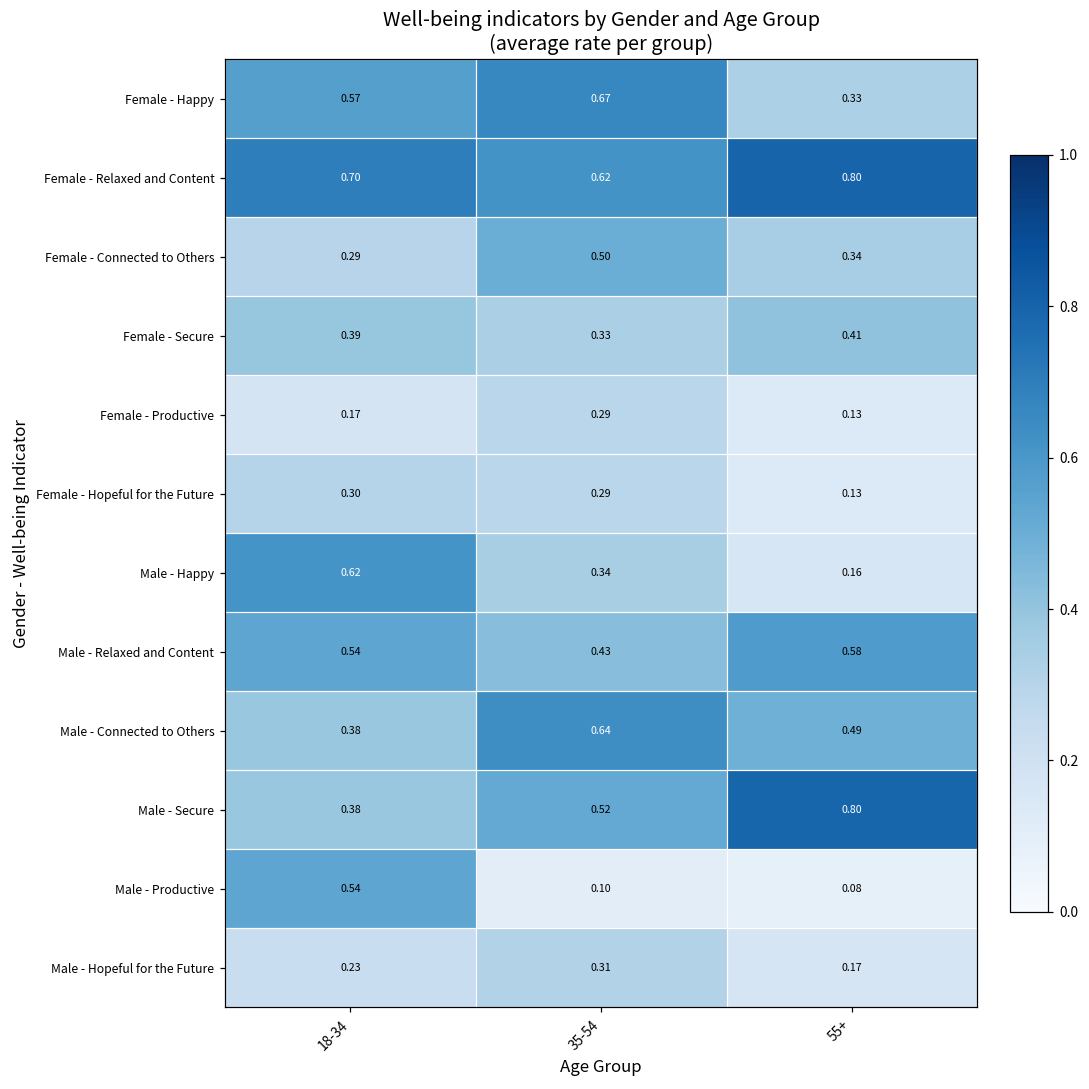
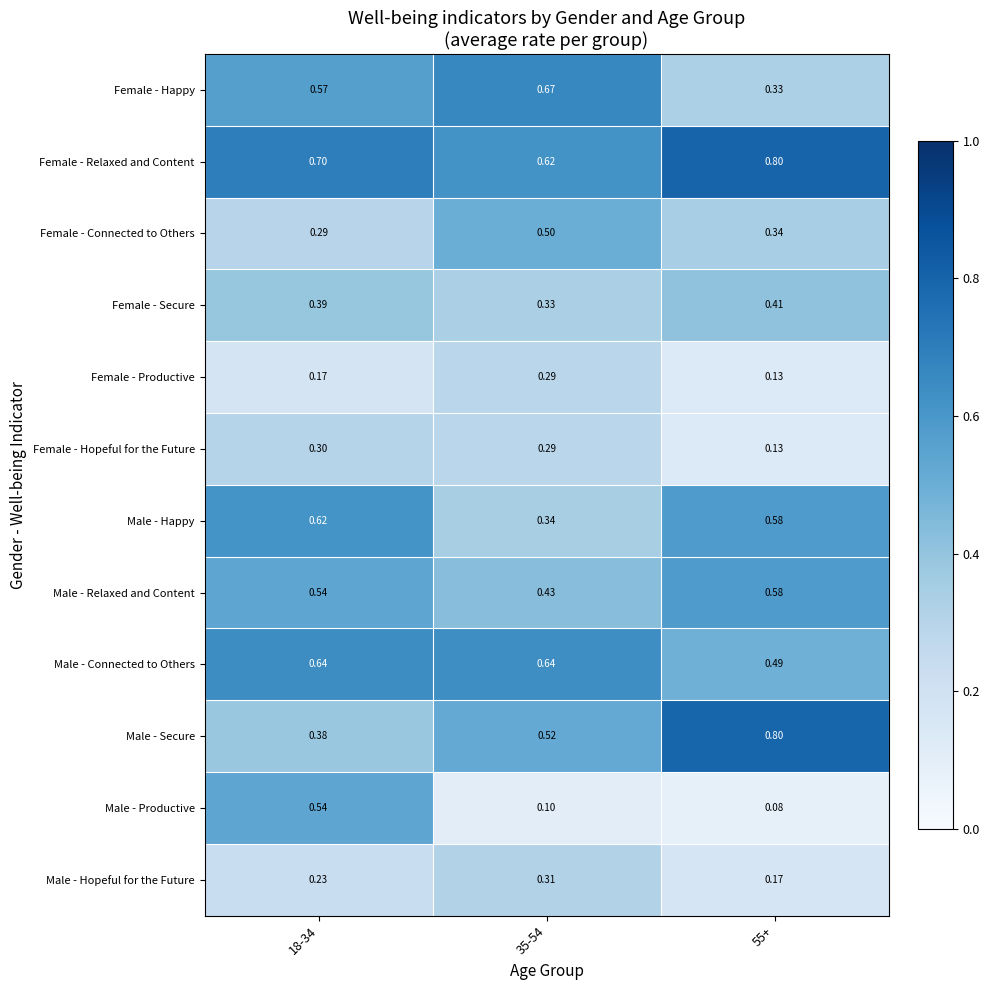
Male - Happy, 55+: 0.16 -> 0.58
Male - Connected to Others, 18-34: 0.38 -> 0.64
